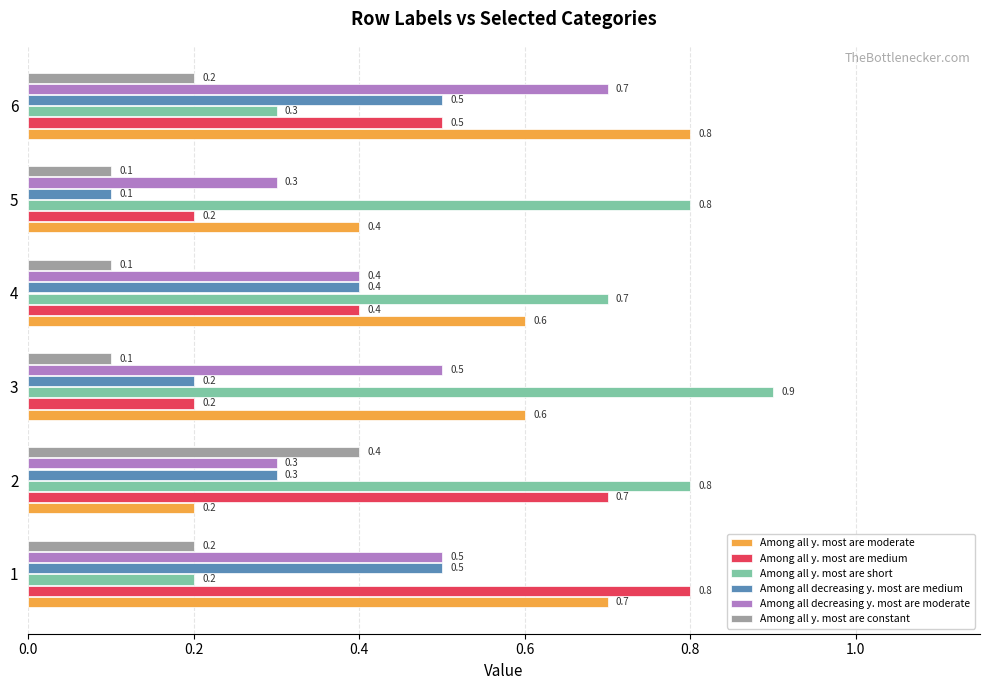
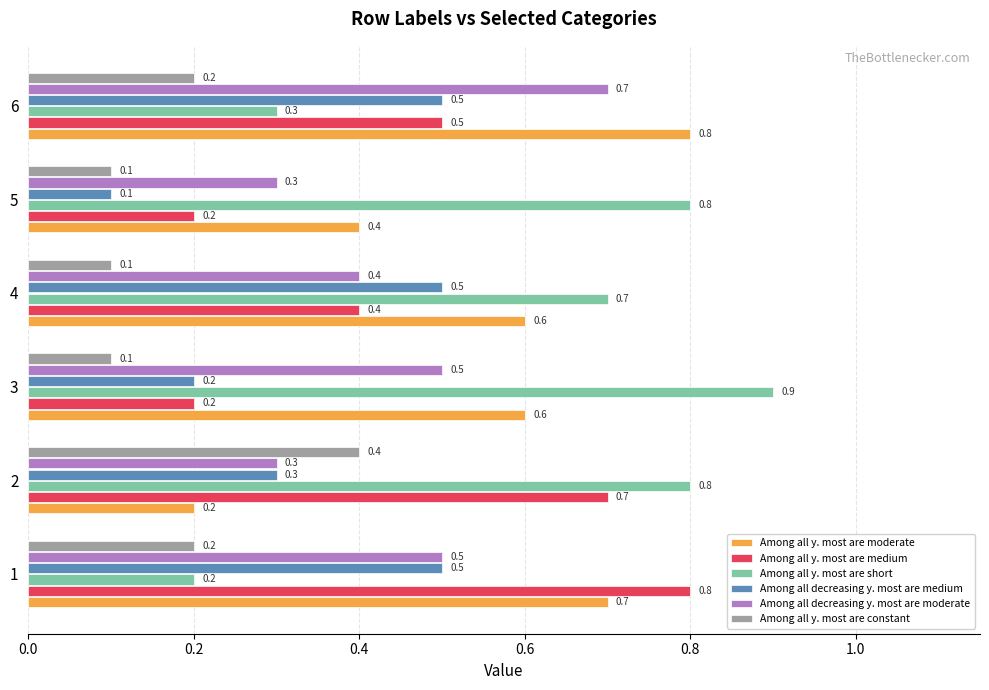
Among all decreasing y. most are medium, 4: 0.4 -> 0.5
